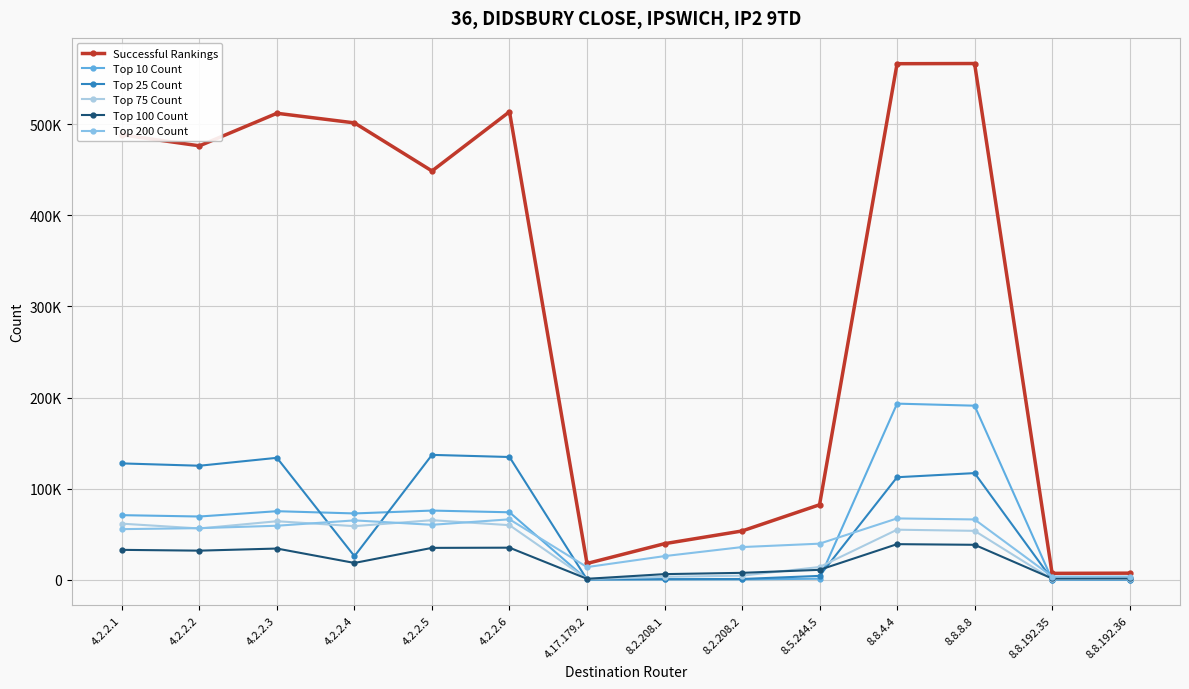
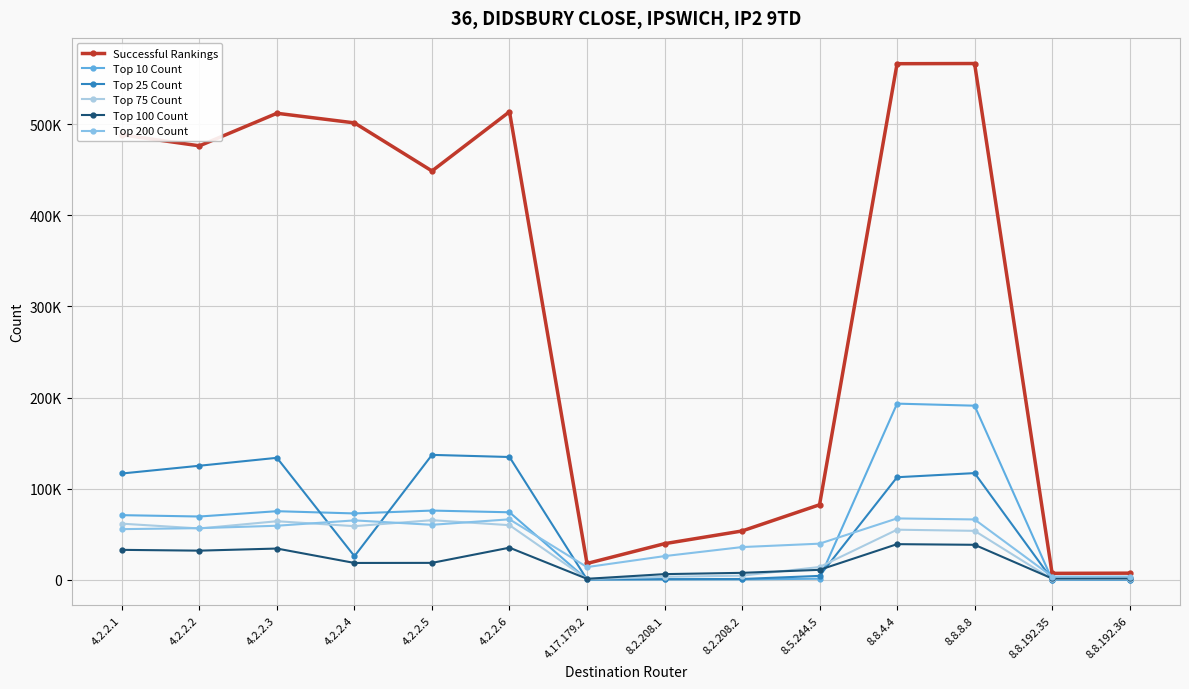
Top 25 Count, 4.2.2.1: 130000 -> 120000
Top 100 Count, 4.2.2.5: 40000 -> 20000
